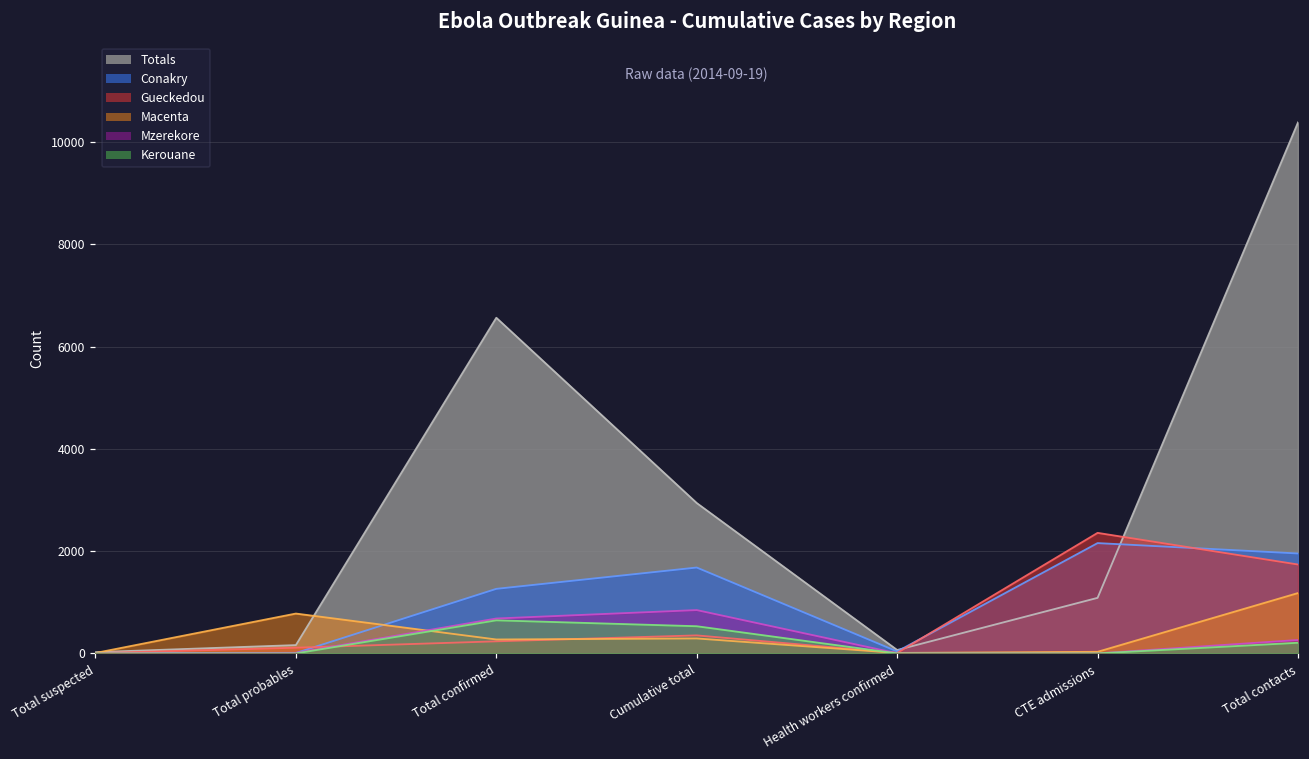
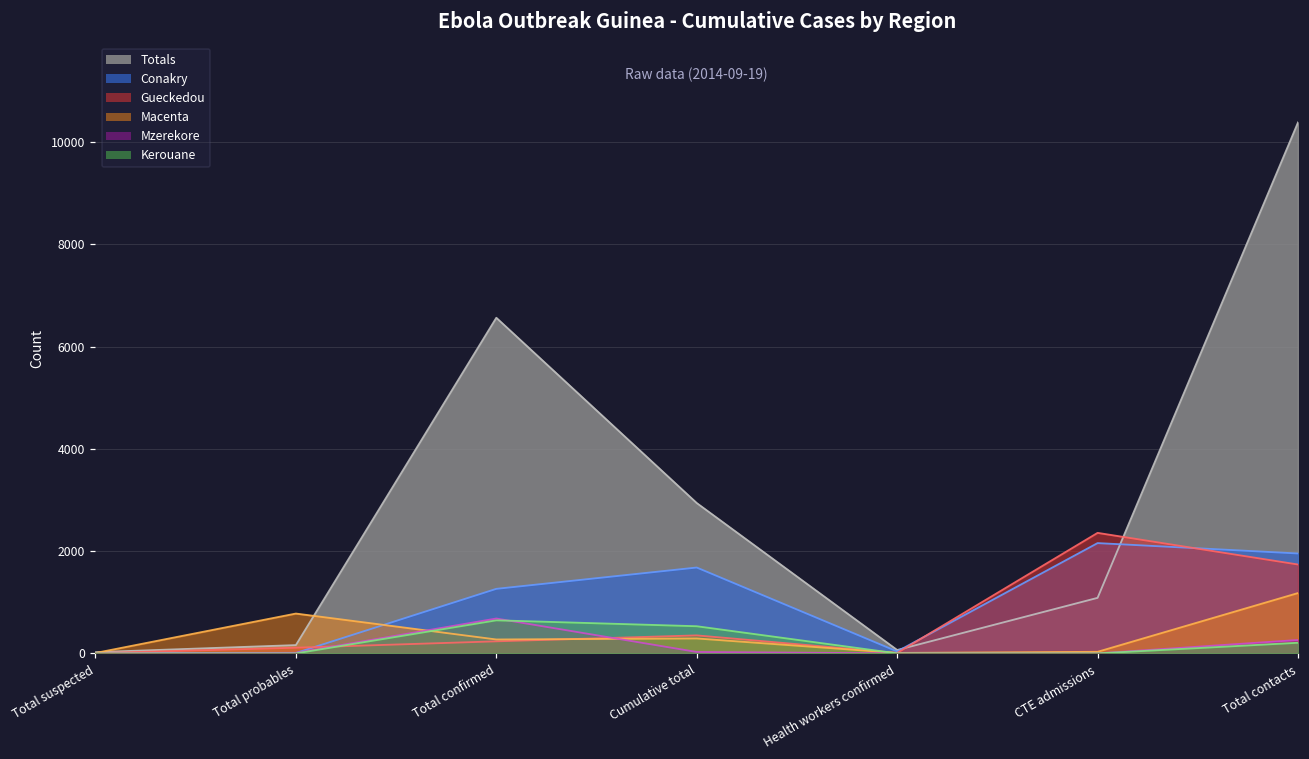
Mzerekore, Cumulative total: 800 -> 0
